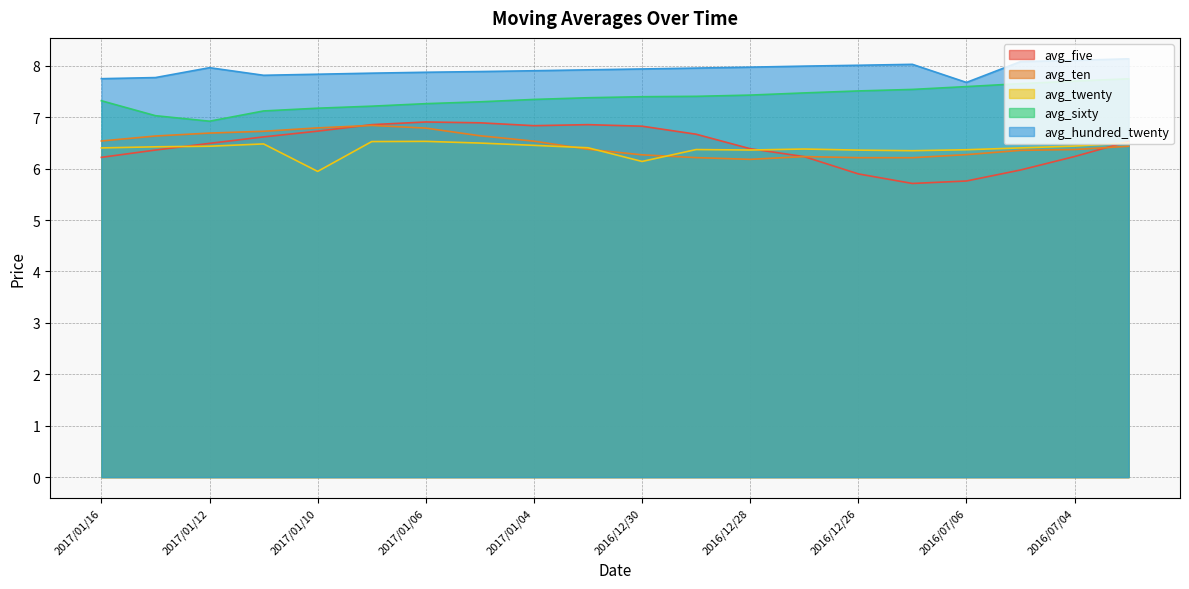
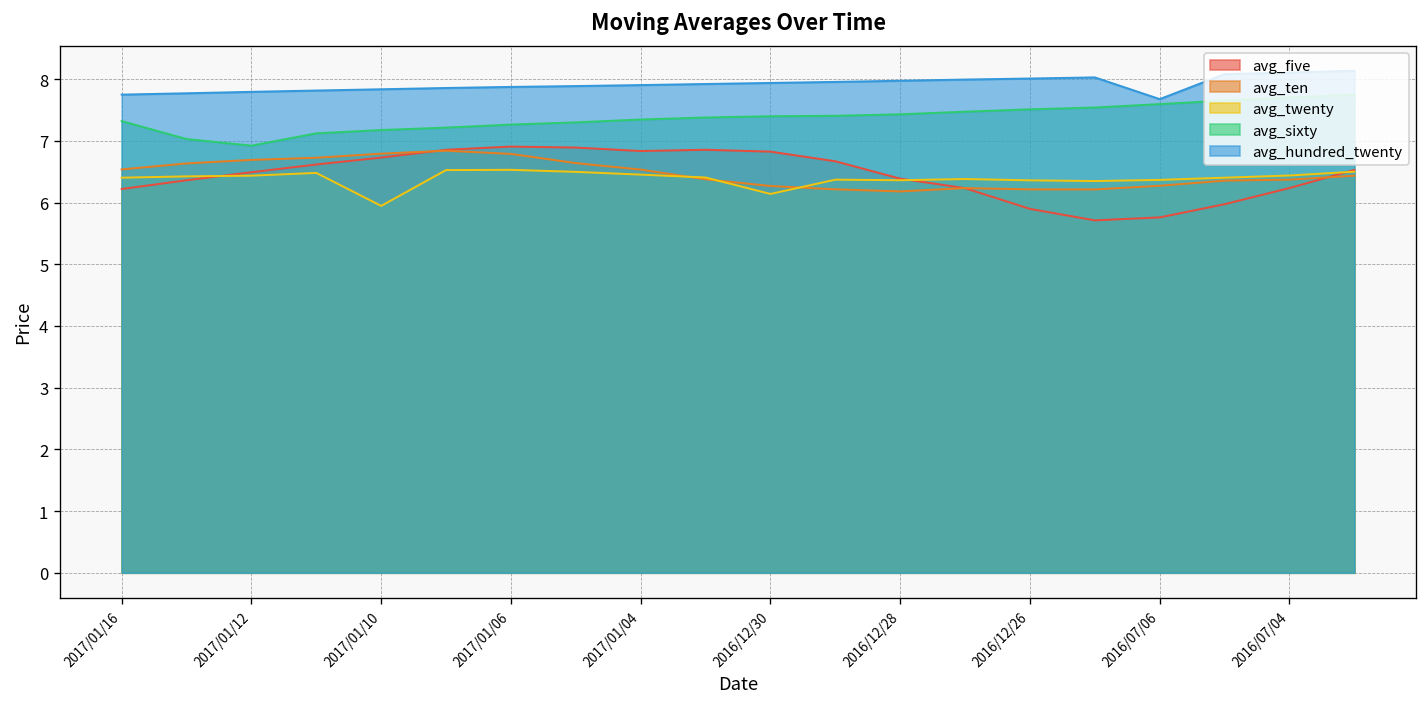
avg_hundred_twenty, 2017/01/12: 8.0 -> 7.8
